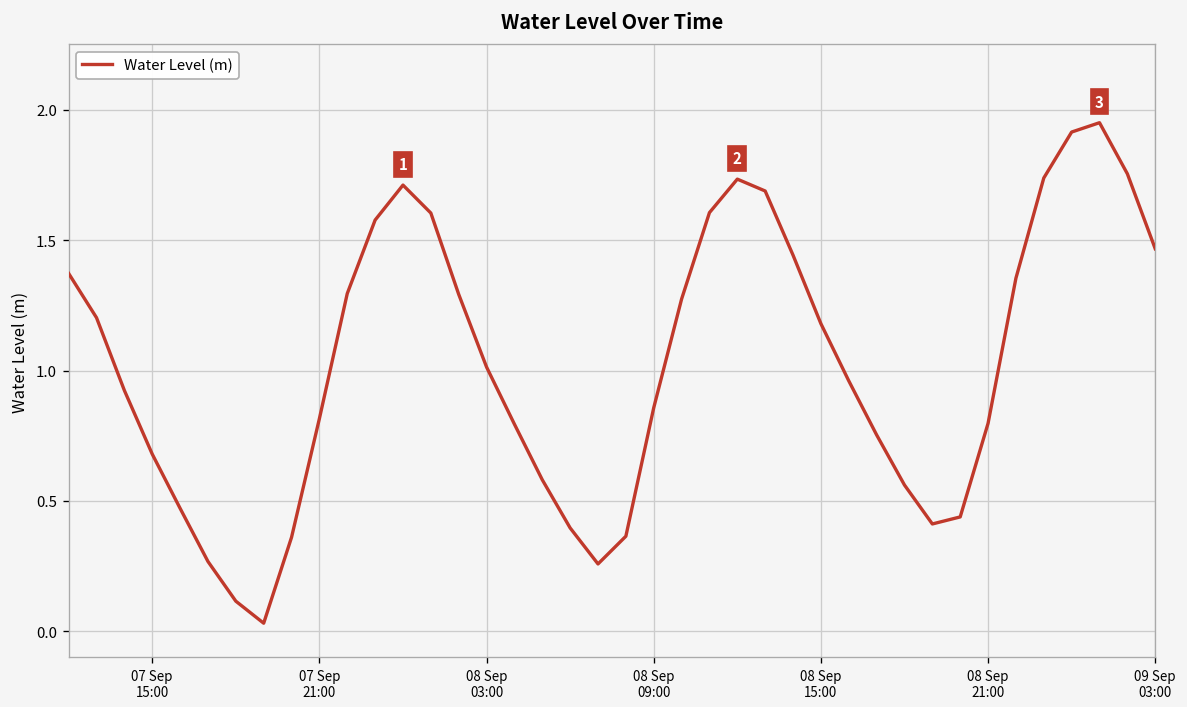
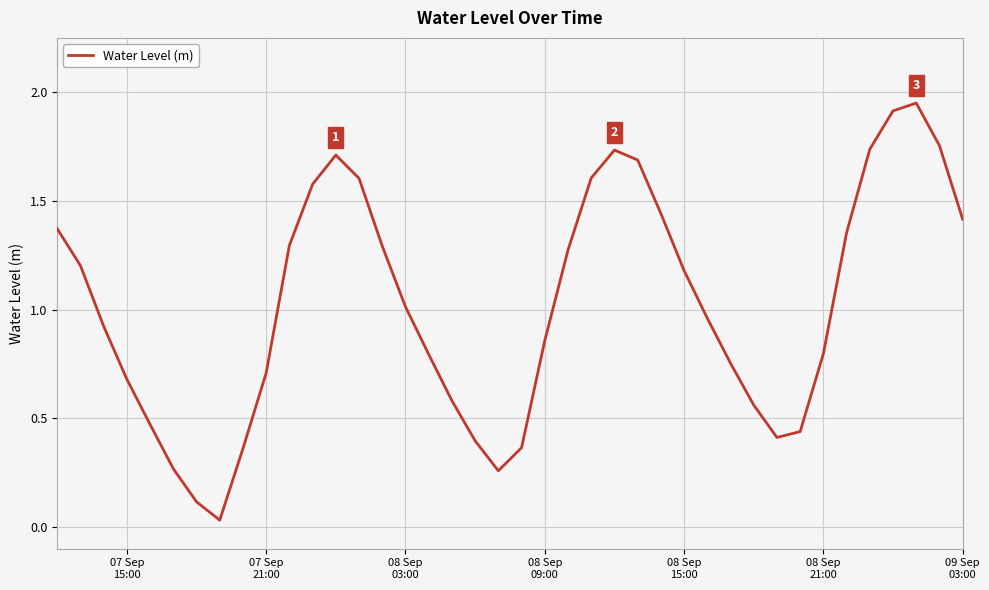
07 Sep 21:00: 0.82 -> 0.71
09 Sep 03:00: 1.47 -> 1.42
